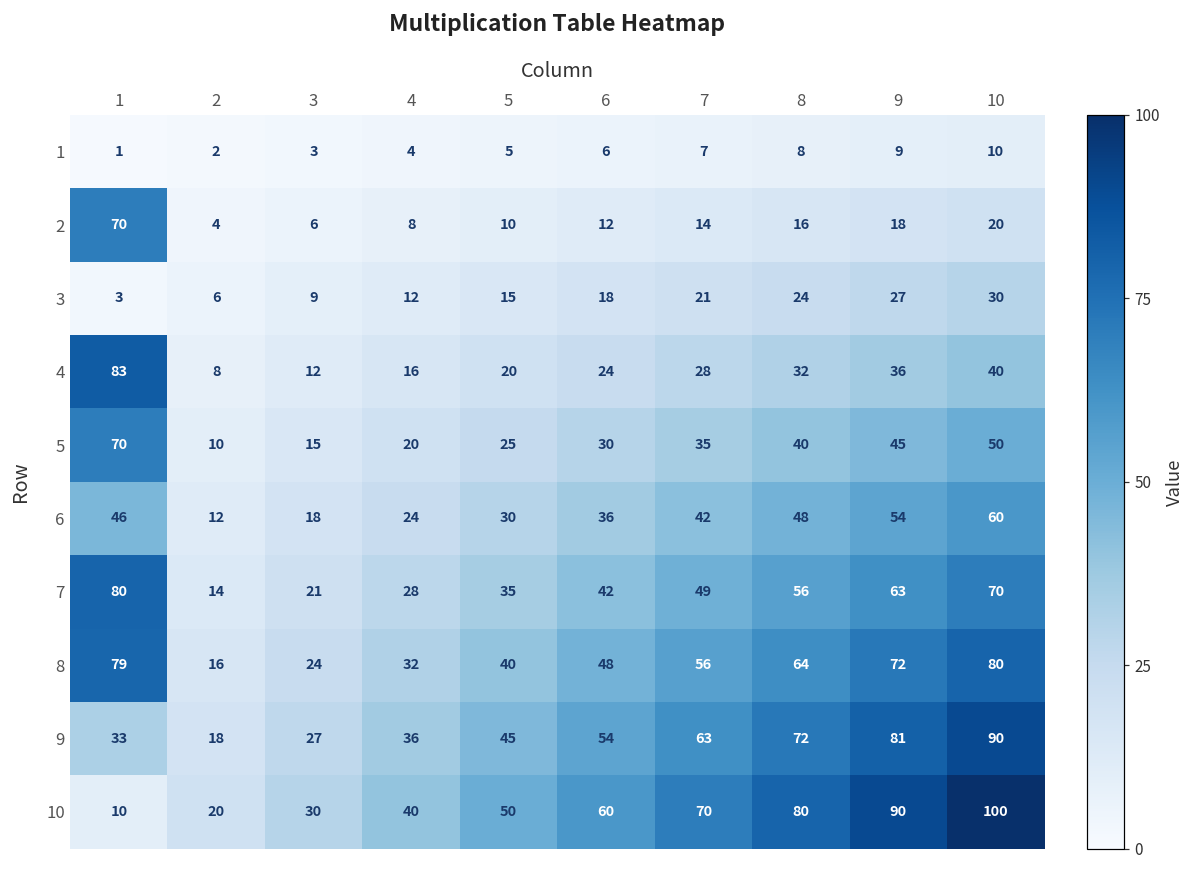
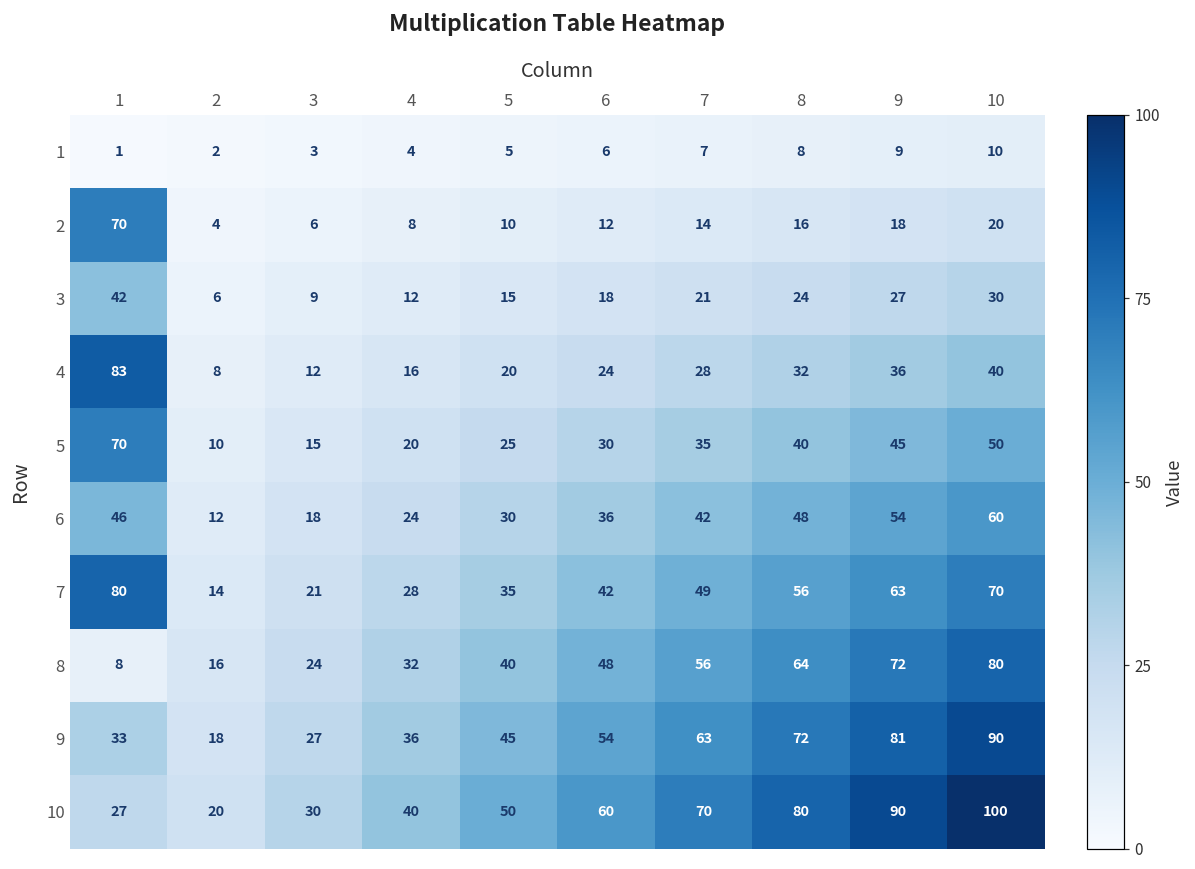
3, 1: 3 -> 42
8, 1: 79 -> 8
10, 1: 10 -> 27
